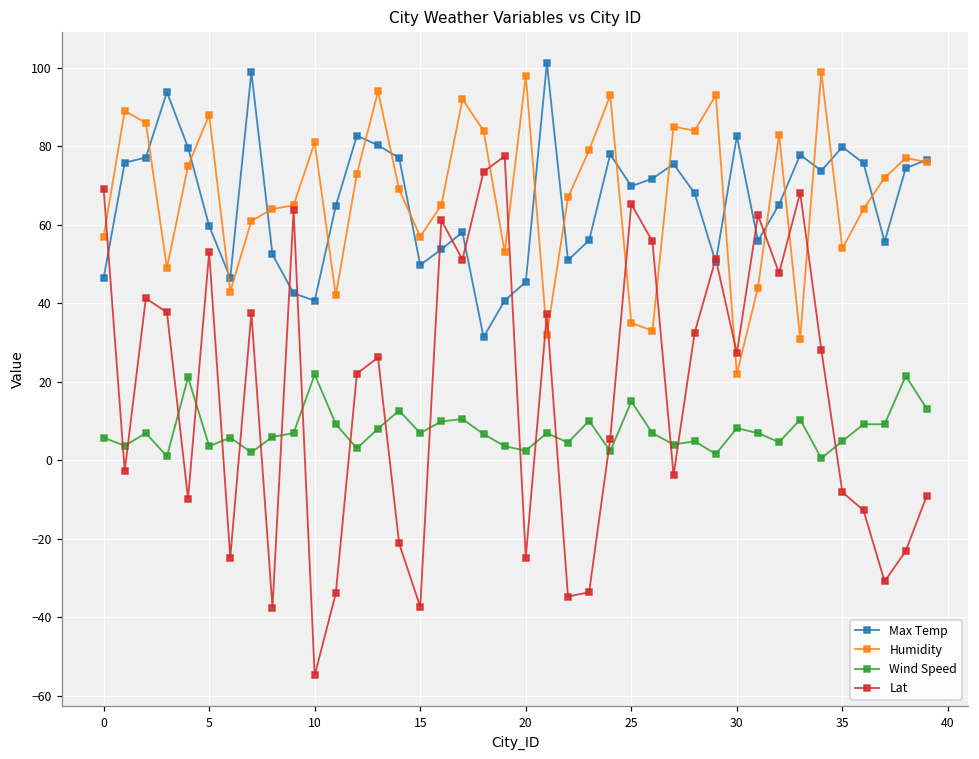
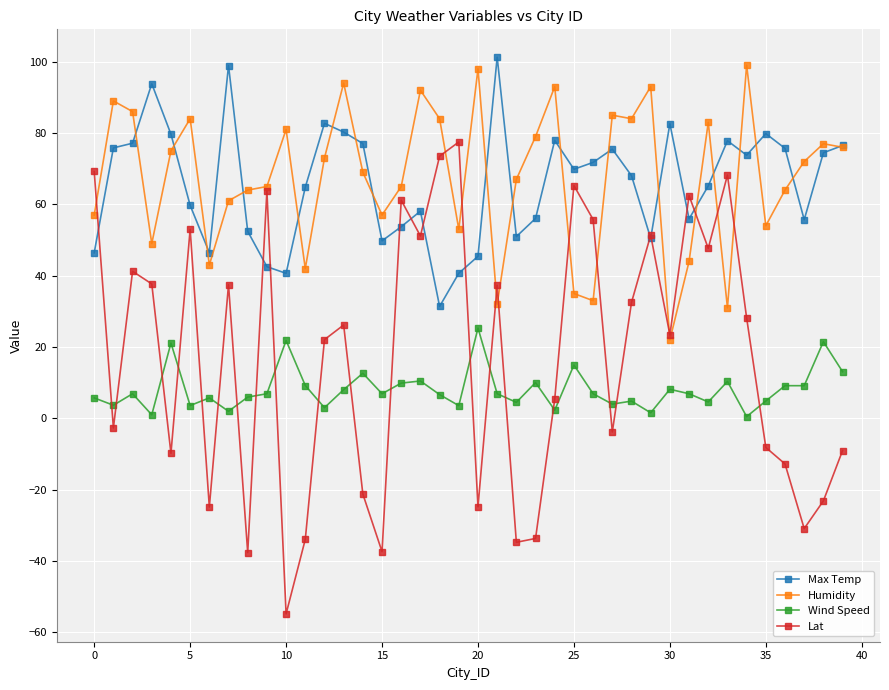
Humidity, 5: 88 -> 84
Wind Speed, 20: 2 -> 25
Lat, 30: 27 -> 23
